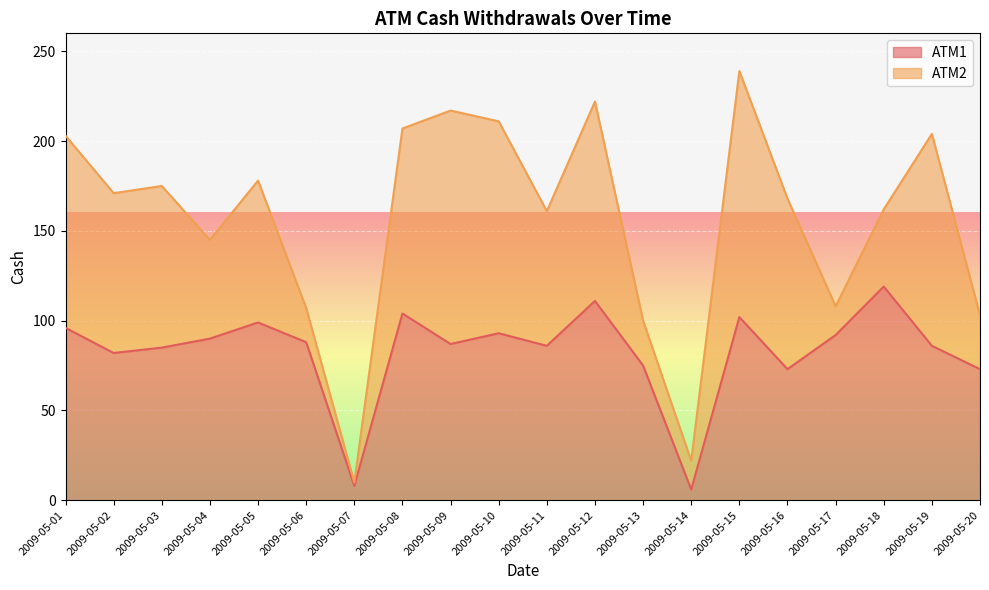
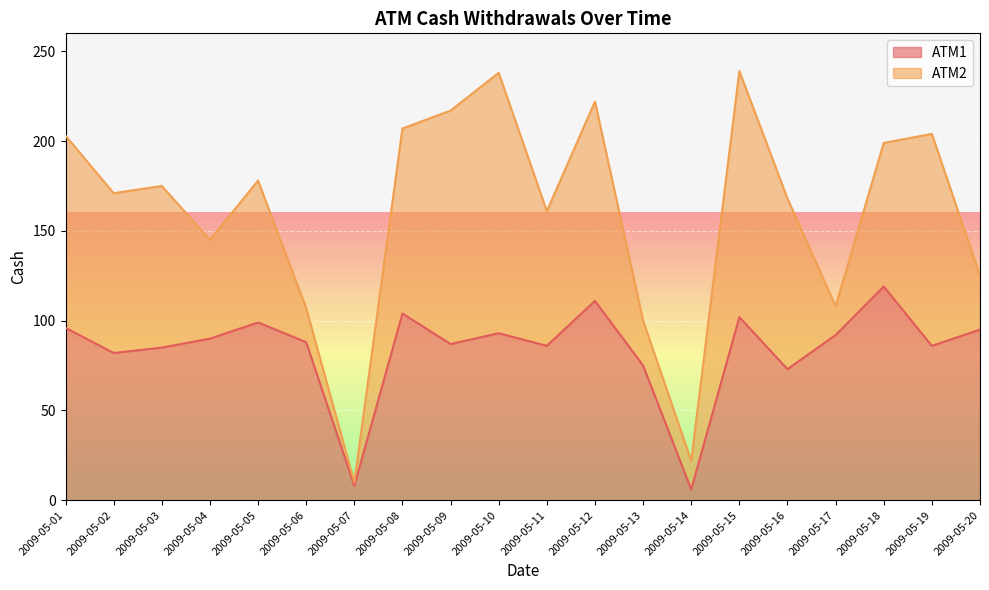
ATM2, 2009-05-10: 118 -> 145
ATM2, 2009-05-18: 43 -> 80
ATM1, 2009-05-20: 73 -> 95
